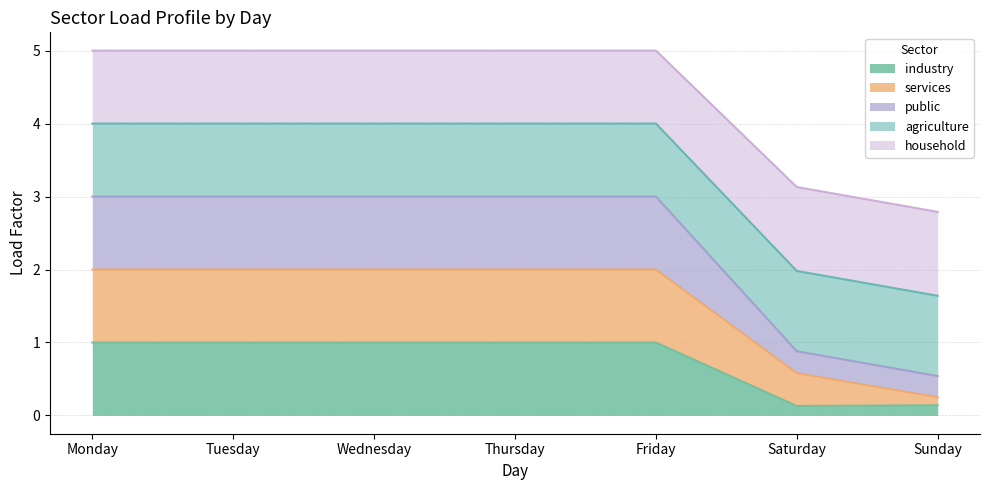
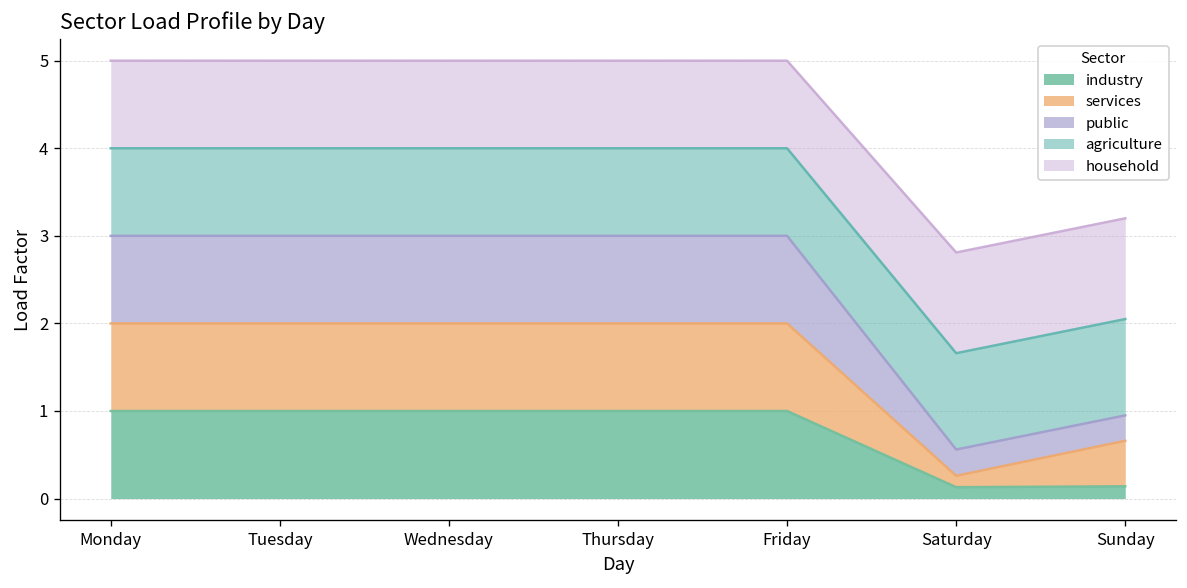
services, Saturday: 0.5 -> 0.1
services, Sunday: 0.1 -> 0.5
